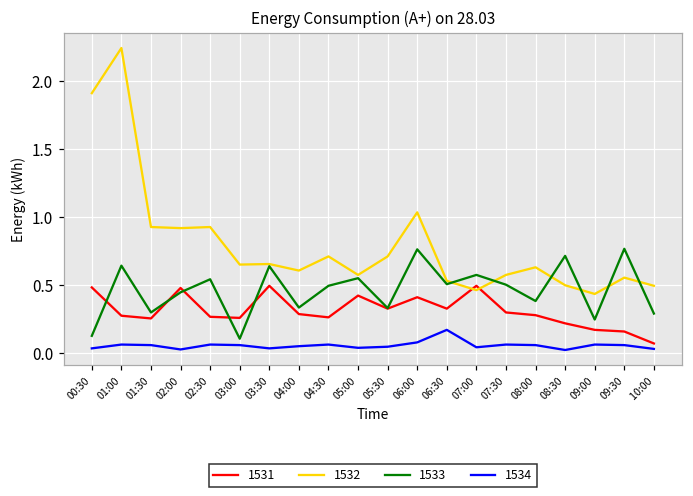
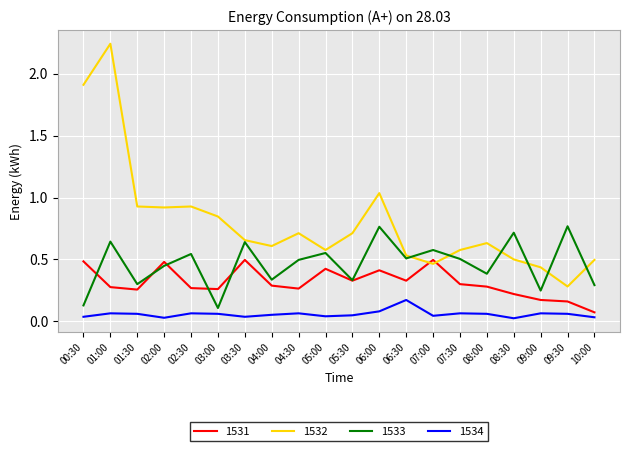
1532, 03:00: 0.65 -> 0.85
1532, 09:30: 0.56 -> 0.28
